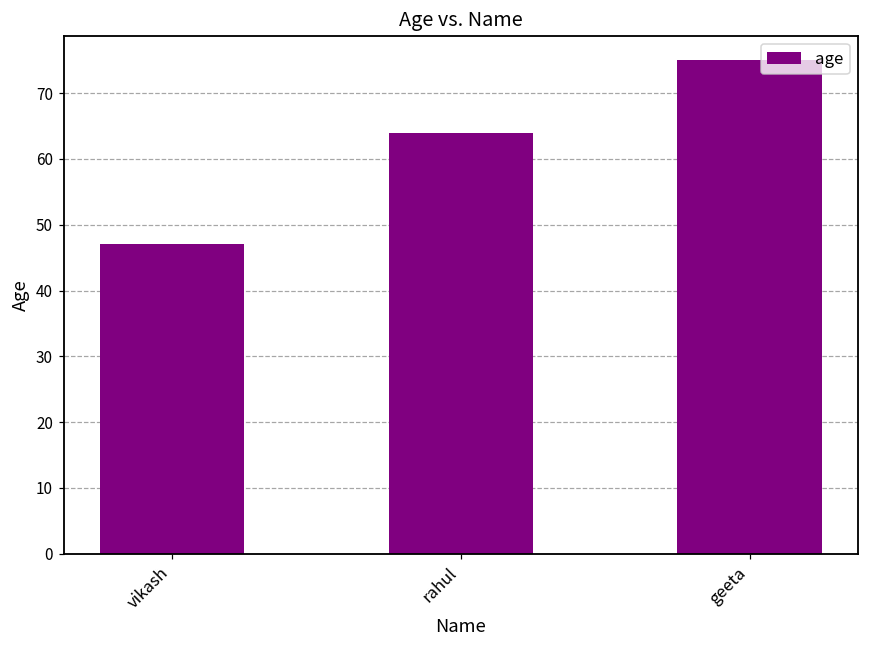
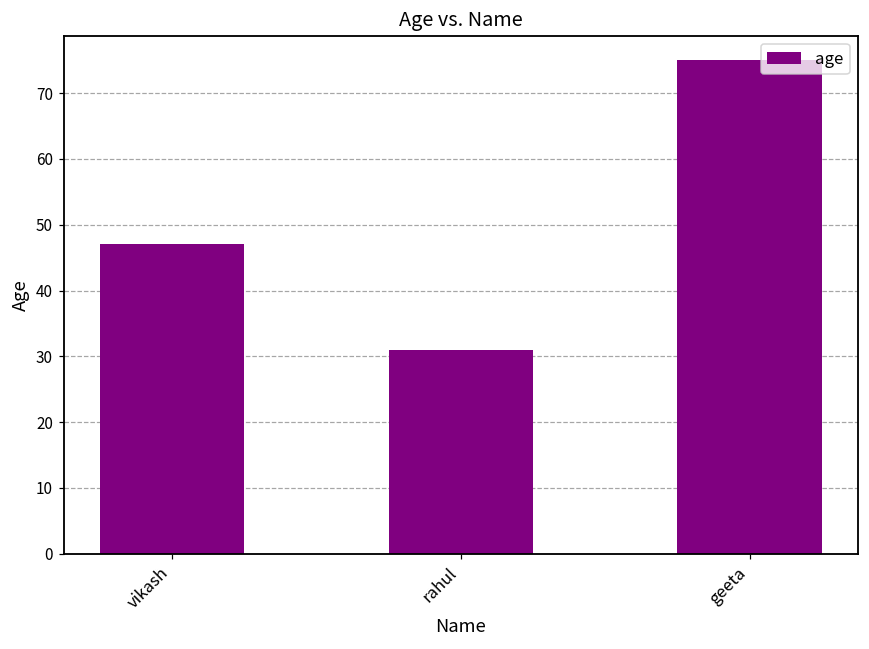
rahul: 64 -> 31
